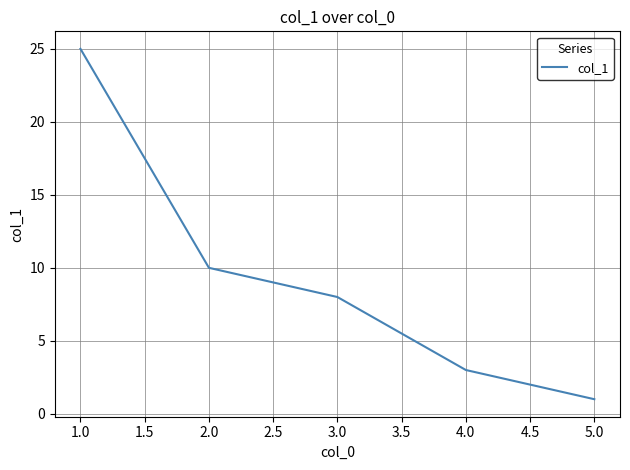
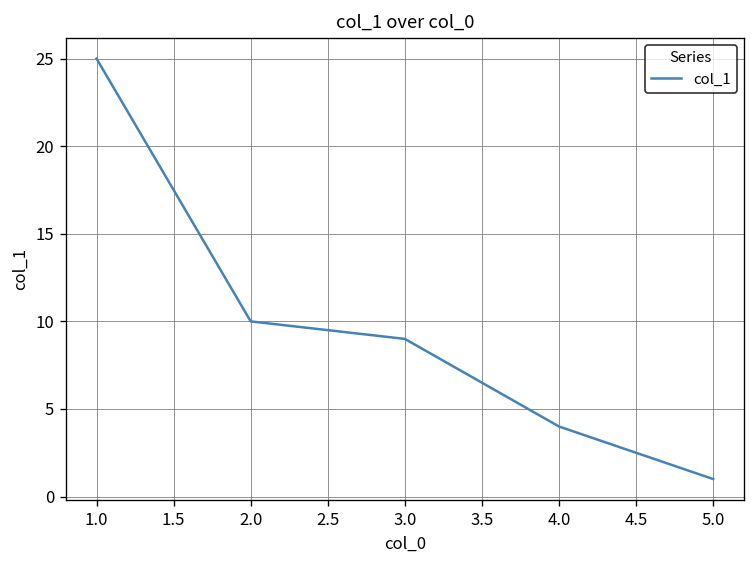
3.0: 8 -> 9
4.0: 3 -> 4
